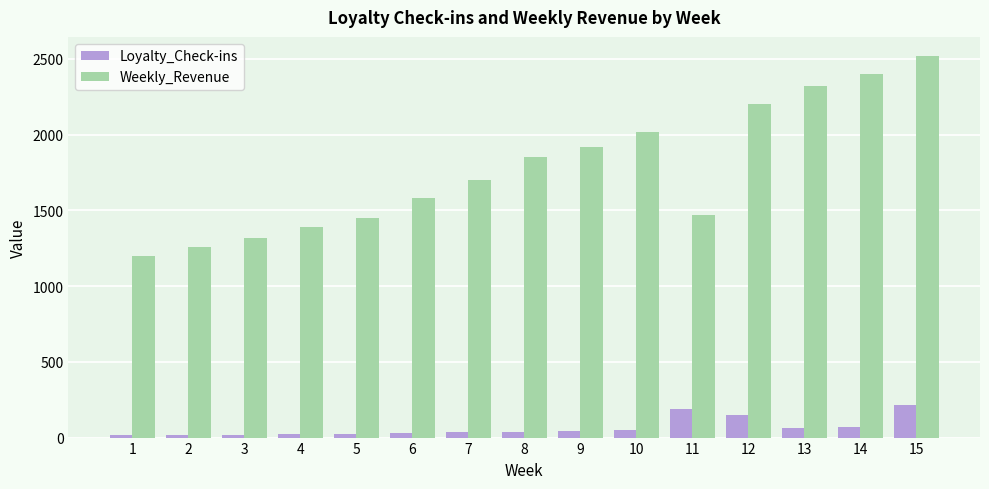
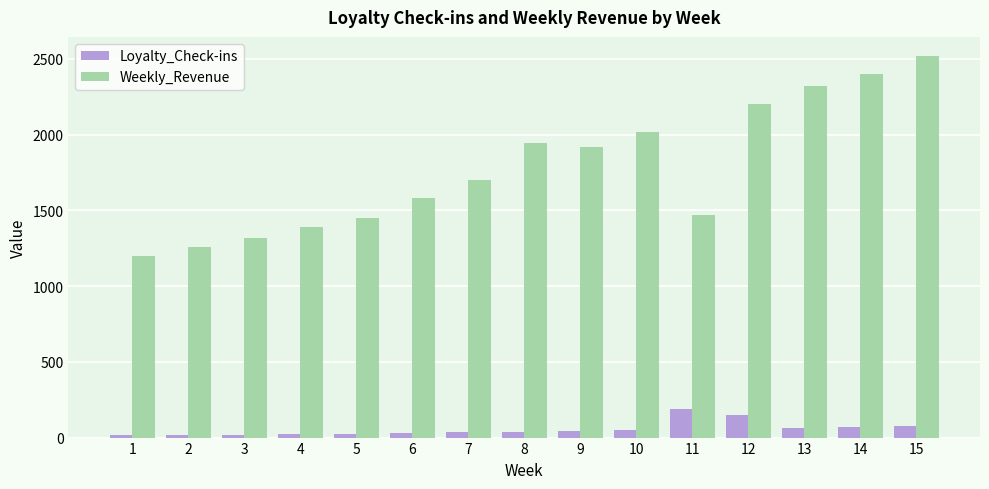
Weekly_Revenue, 8: 1850 -> 1950
Loyalty_Check-ins, 15: 210 -> 80
